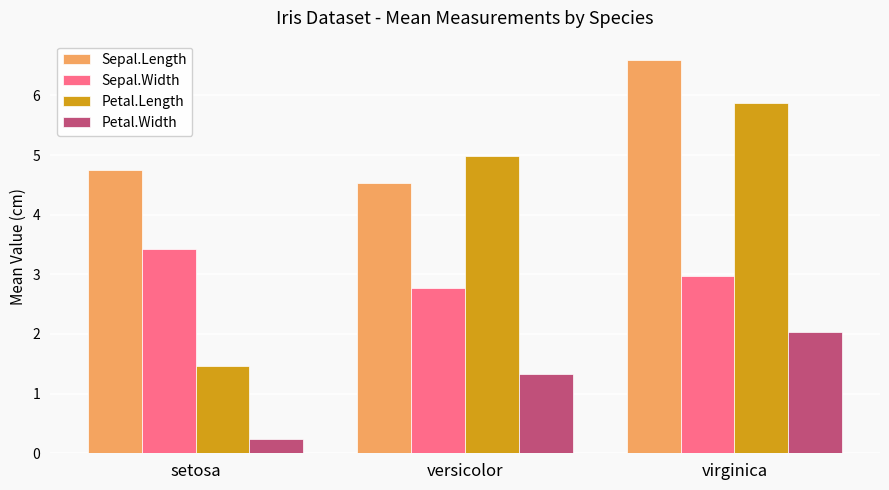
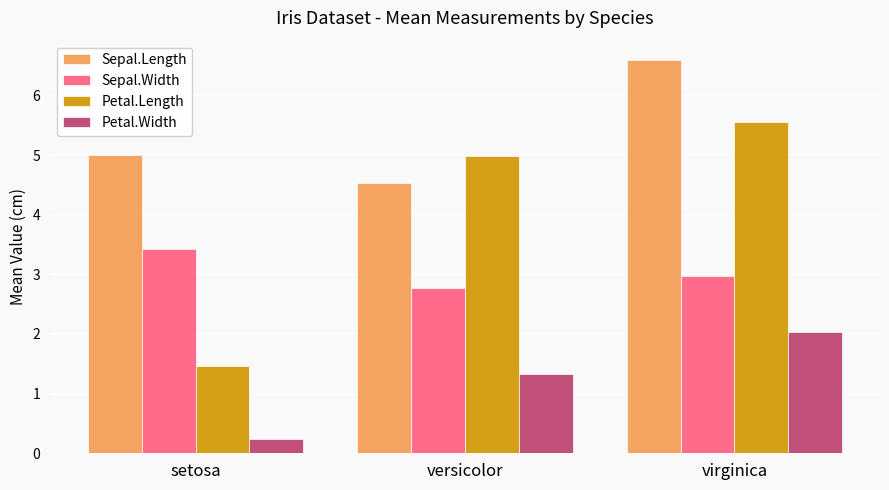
Sepal.Length, setosa: 4.8 -> 5.0
Petal.Length, virginica: 5.9 -> 5.6
